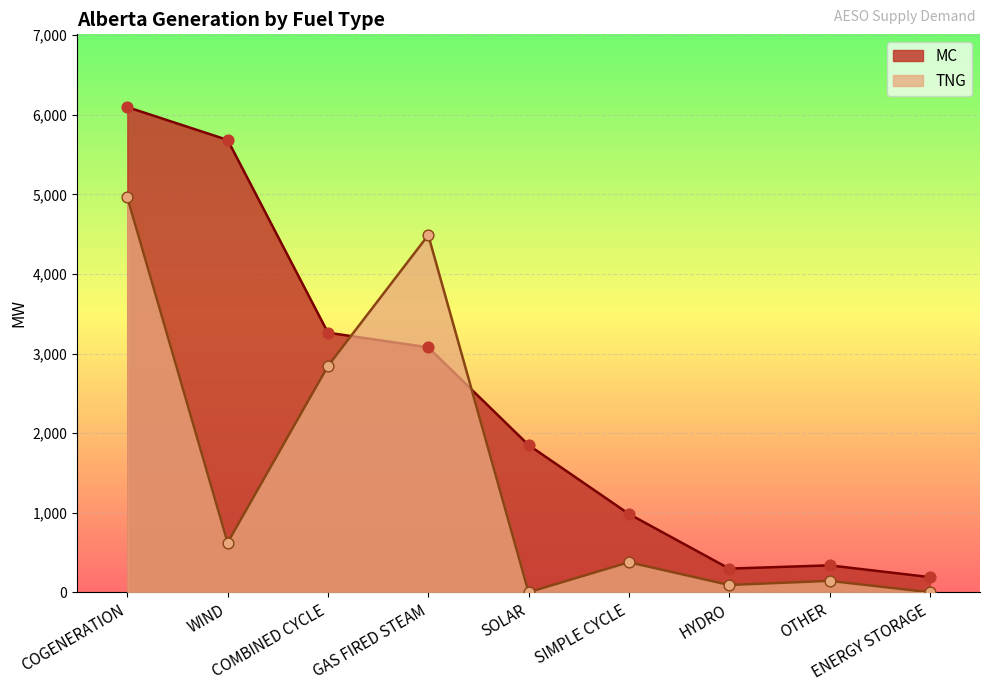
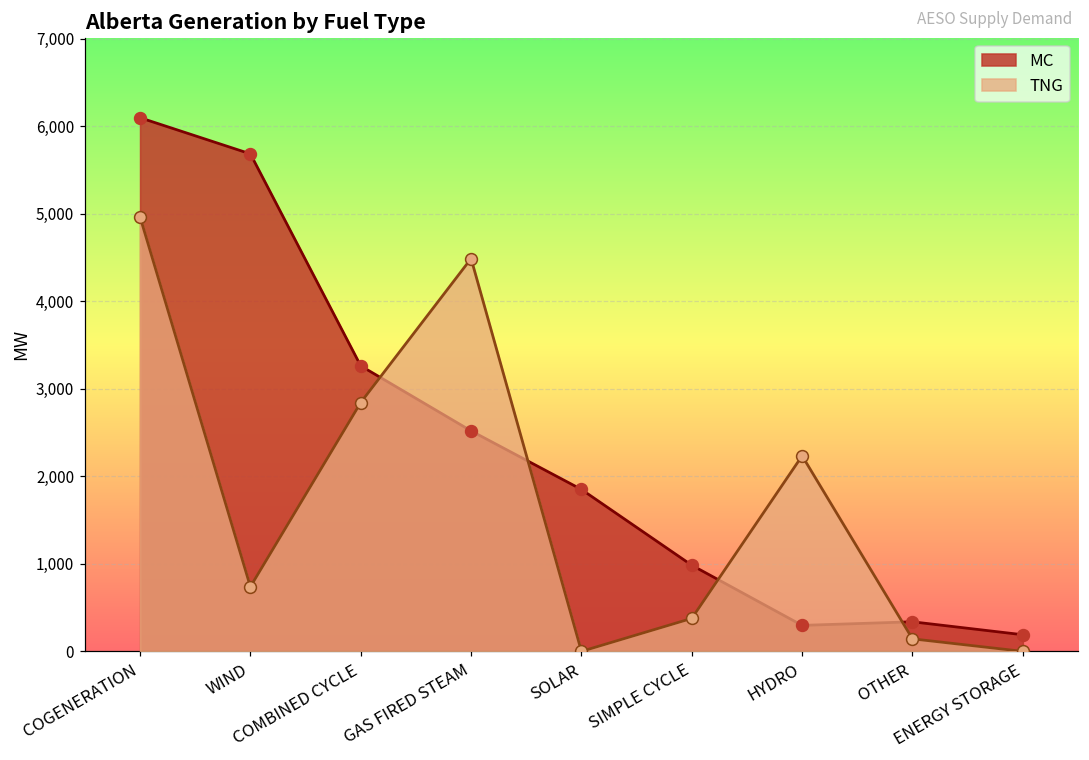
TNG, WIND: 600 -> 700
MC, GAS FIRED STEAM: 3,100 -> 2,500
TNG, HYDRO: 100 -> 2,200
